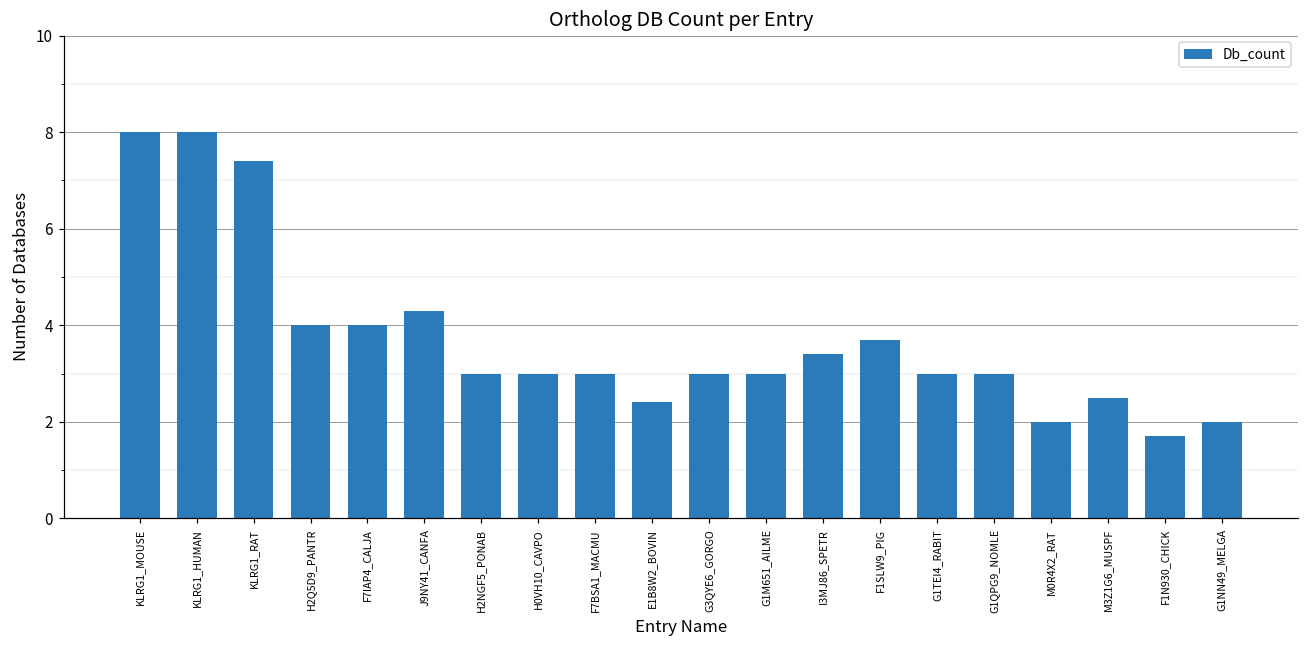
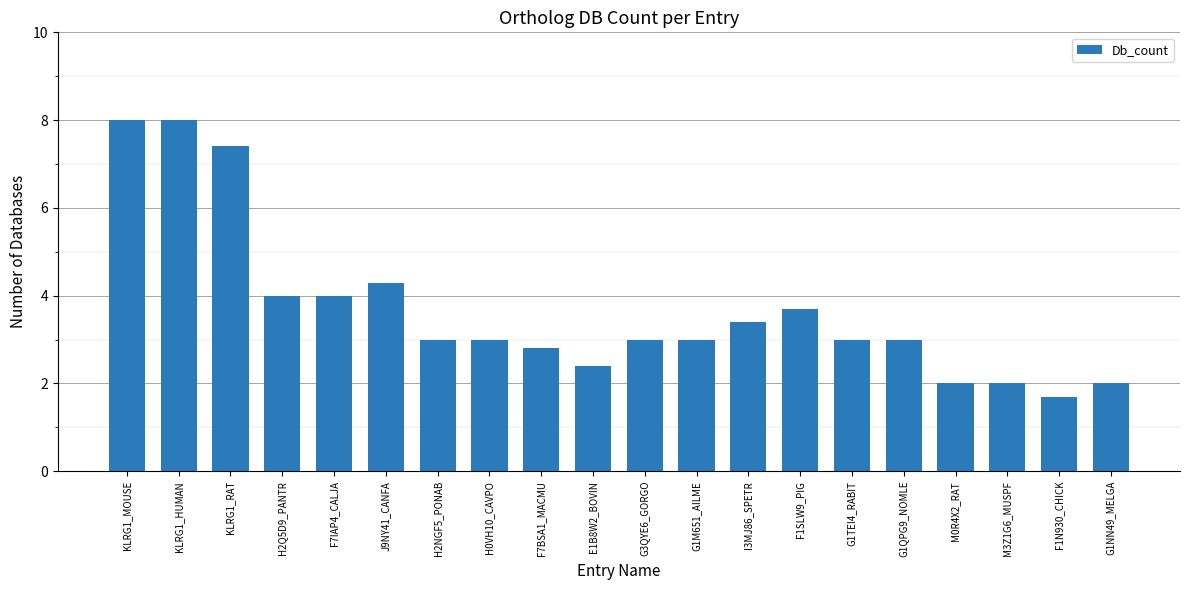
F7BSA1_MACMU: 3.0 -> 2.8
M3Z1G6_MUSPF: 2.5 -> 2.0
